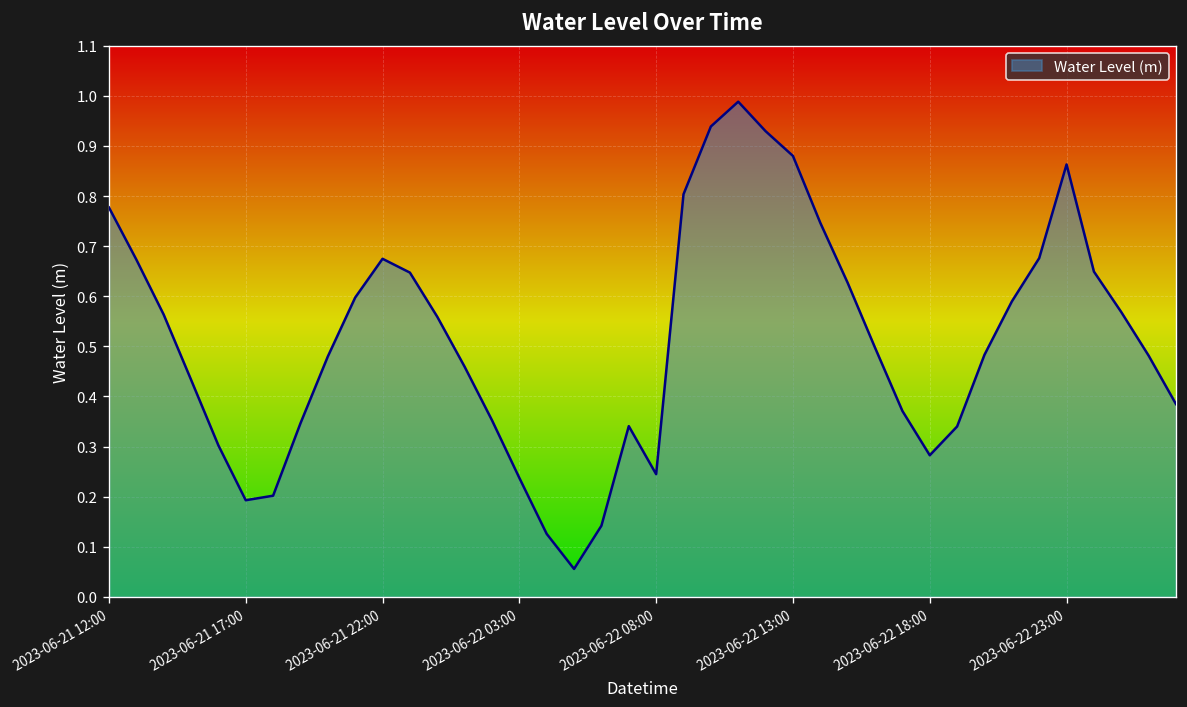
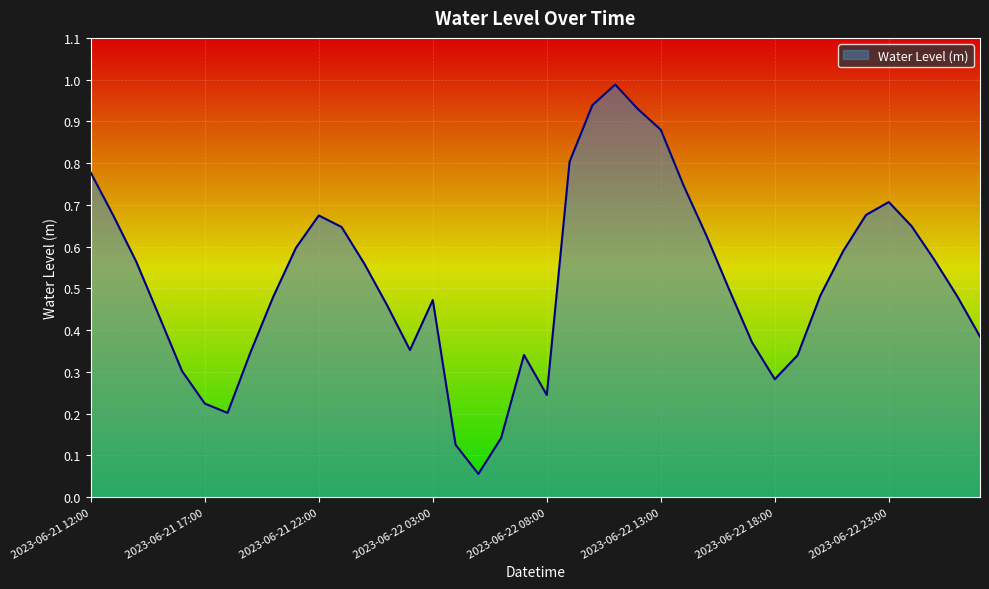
2023-06-21 17:00: 0.19 -> 0.22
2023-06-22 03:00: 0.24 -> 0.47
2023-06-22 23:00: 0.86 -> 0.71
